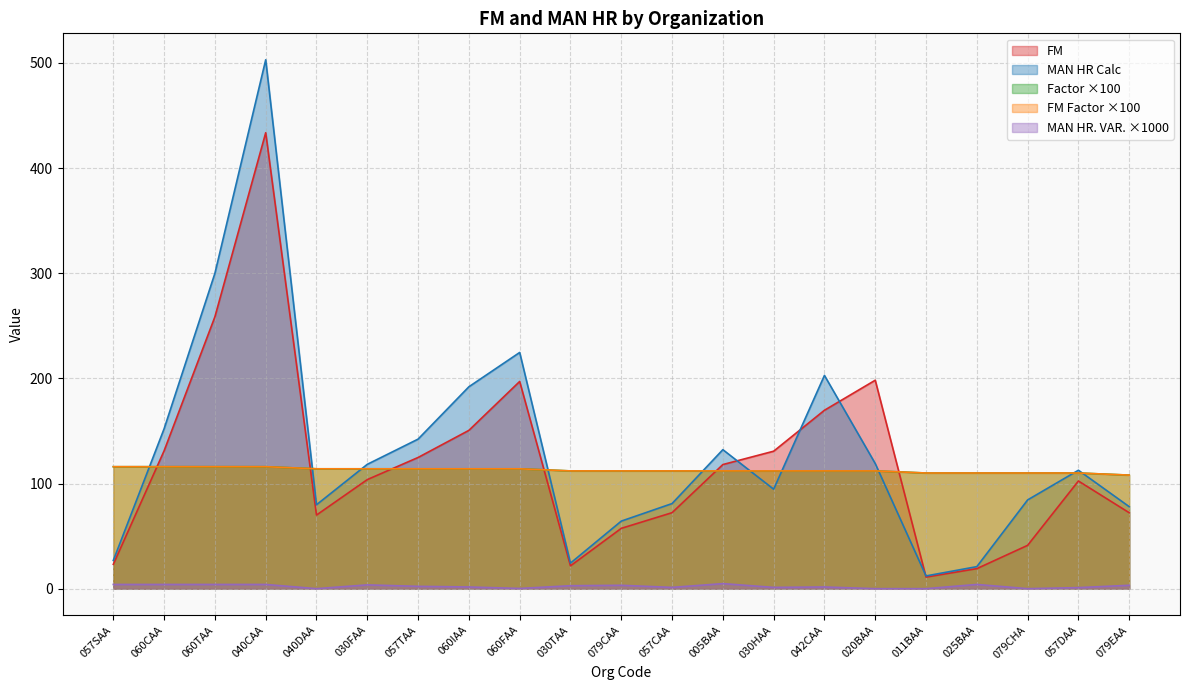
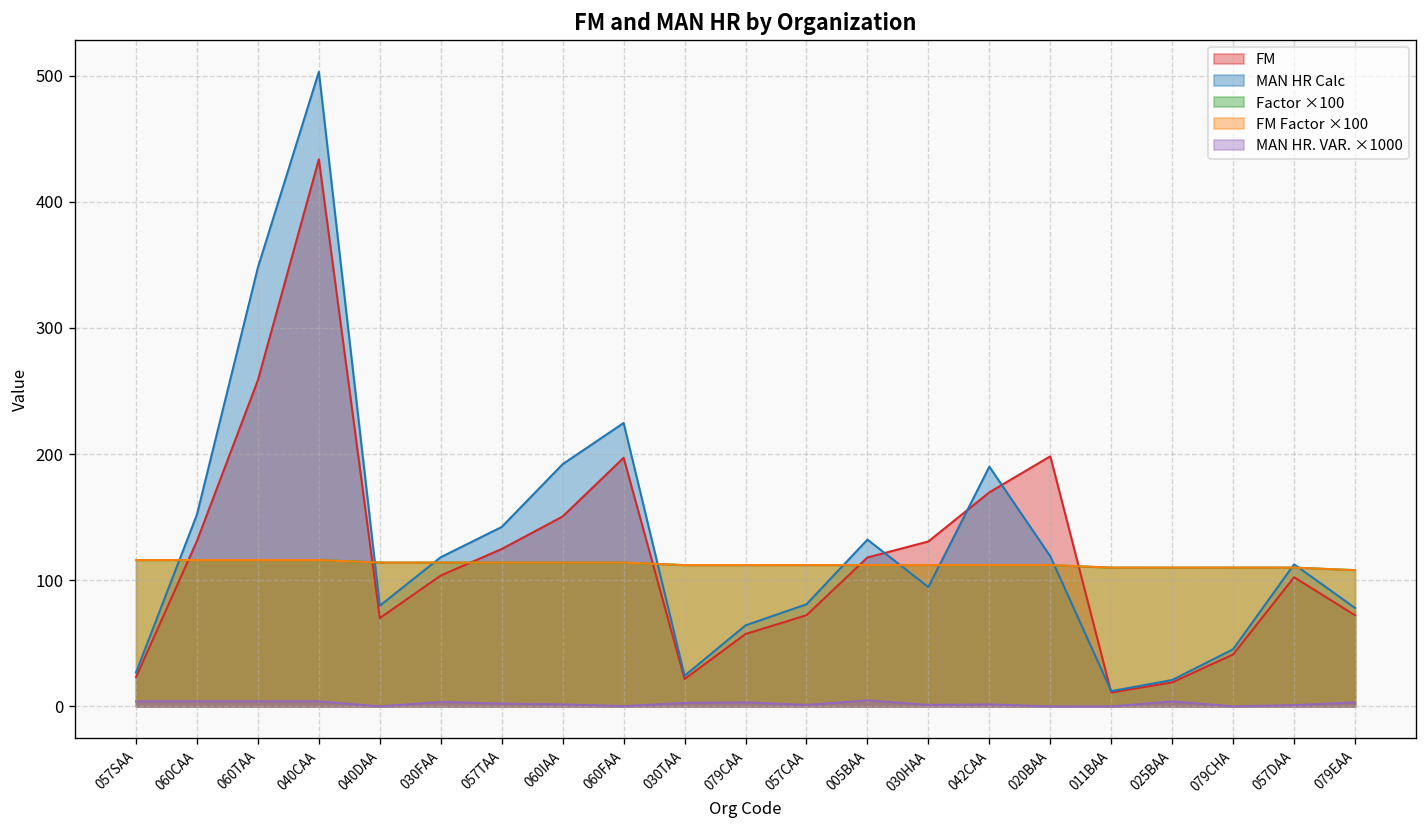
MAN HR Calc, 060TAA: 300 -> 348
MAN HR Calc, 042CAA: 203 -> 190
MAN HR Calc, 079CHA: 84 -> 45
